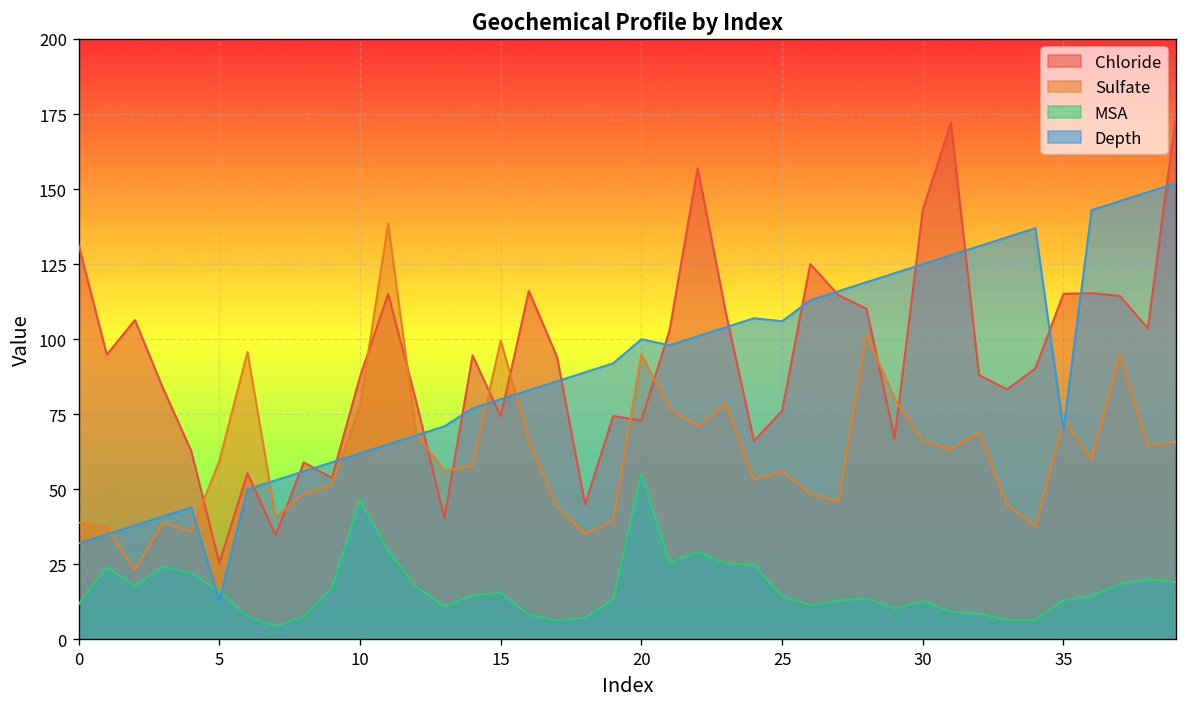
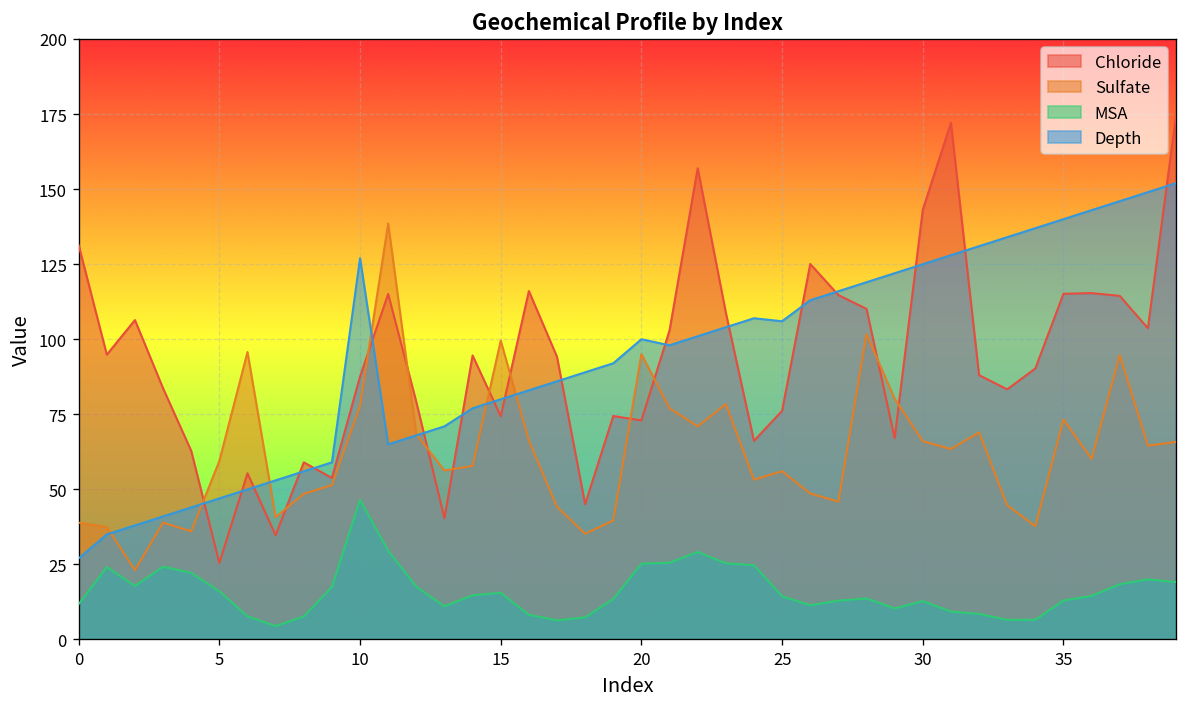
Depth, 0: 32 -> 27
Depth, 5: 13 -> 47
Depth, 10: 62 -> 127
MSA, 20: 55 -> 25
Depth, 35: 70 -> 140
